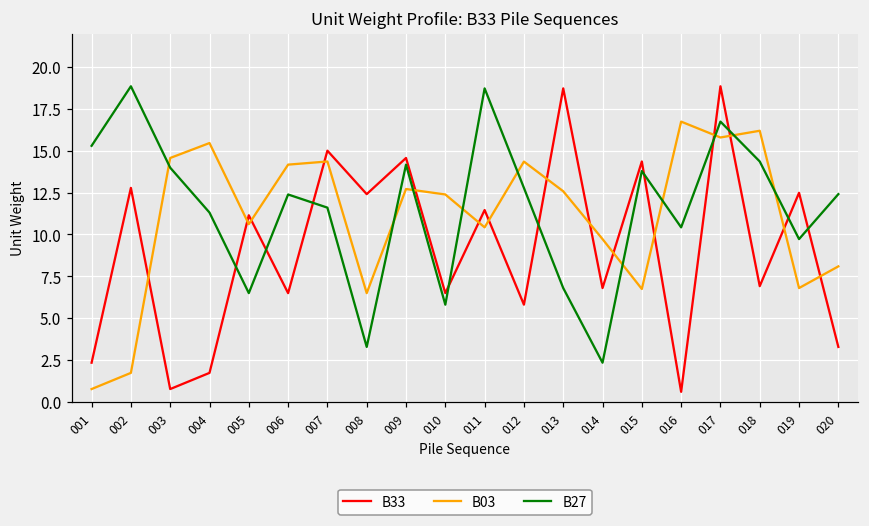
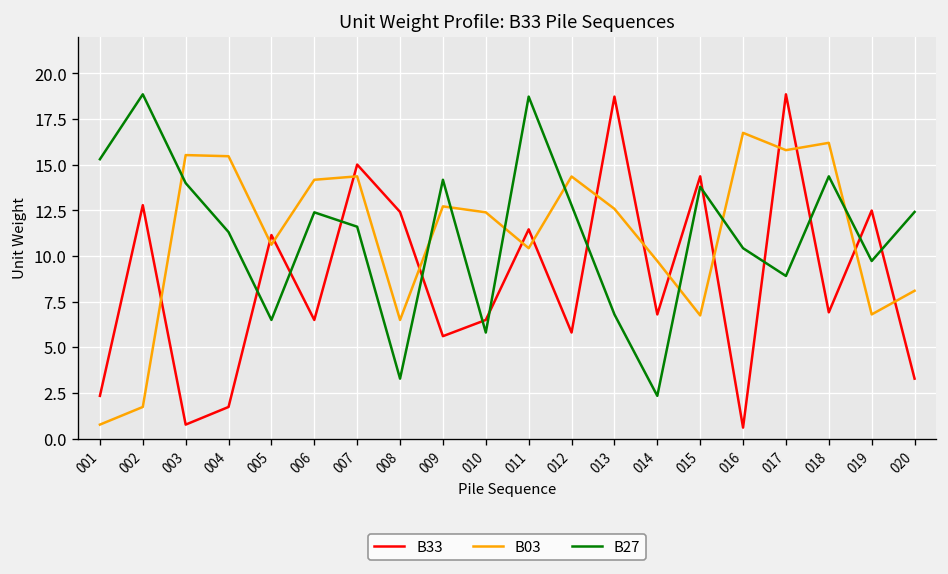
B03, 003: 14.6 -> 15.5
B33, 009: 14.6 -> 5.6
B27, 017: 16.7 -> 8.9
